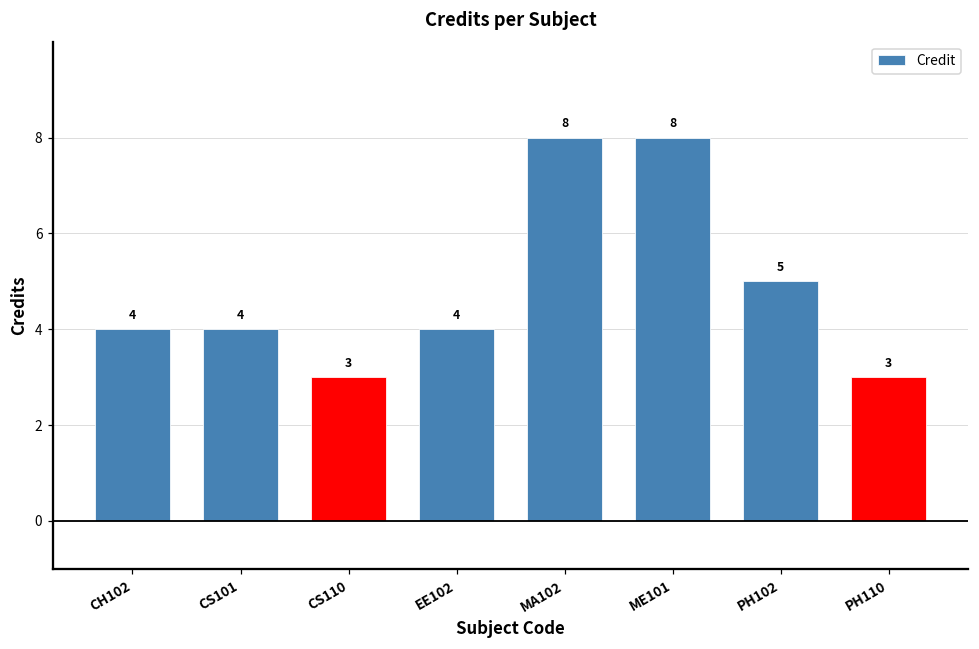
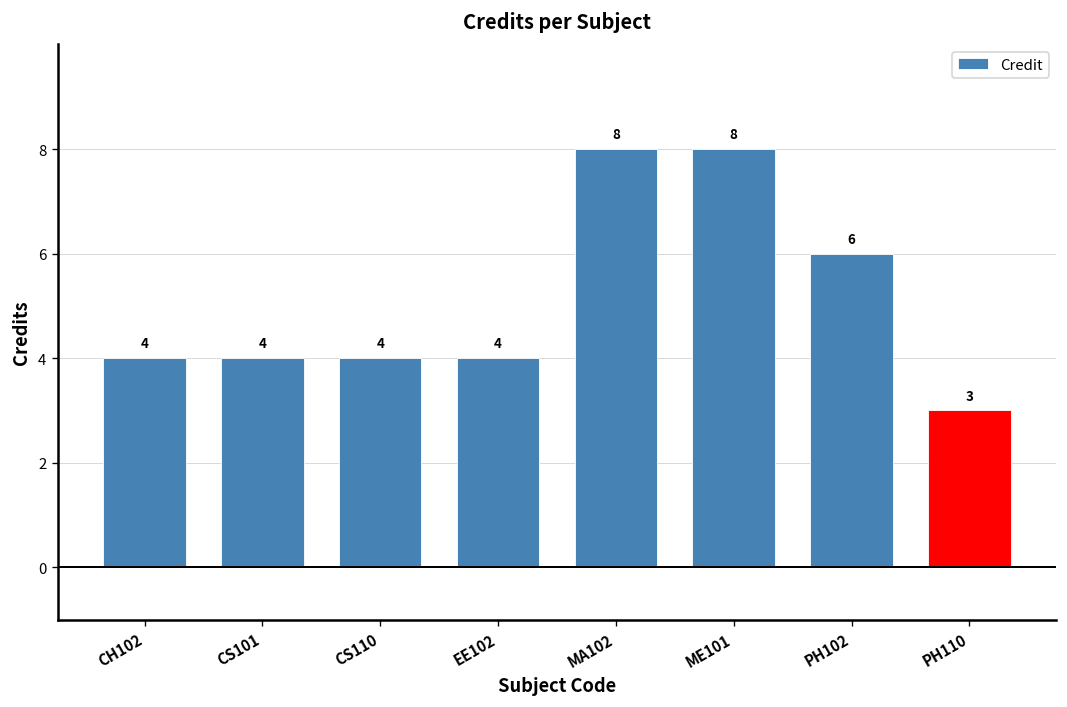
CS110: 3 -> 4
PH102: 5 -> 6
